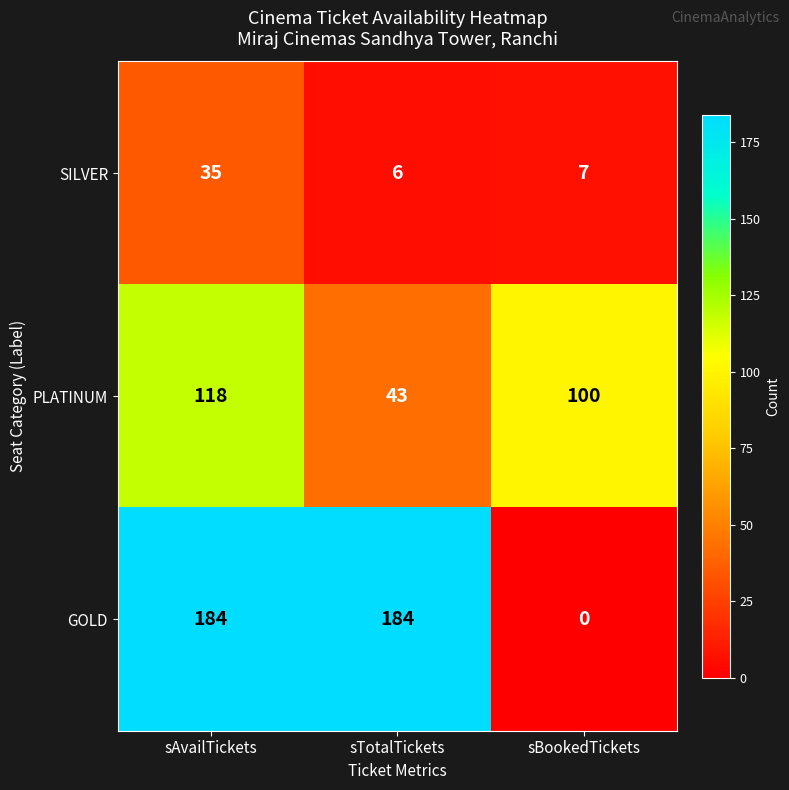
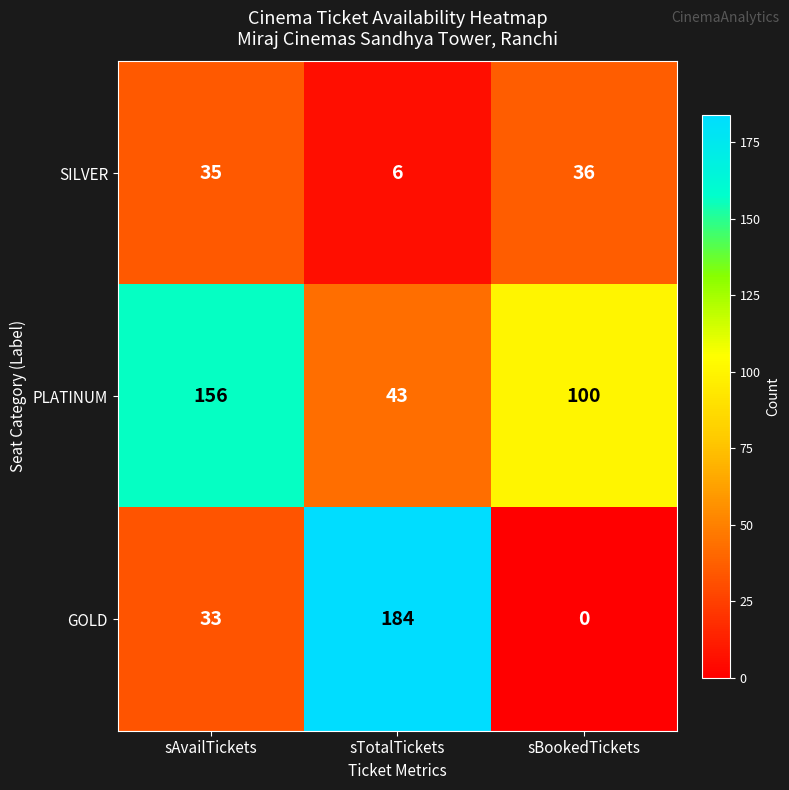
SILVER, sBookedTickets: 7 -> 36
PLATINUM, sAvailTickets: 118 -> 156
GOLD, sAvailTickets: 184 -> 33
